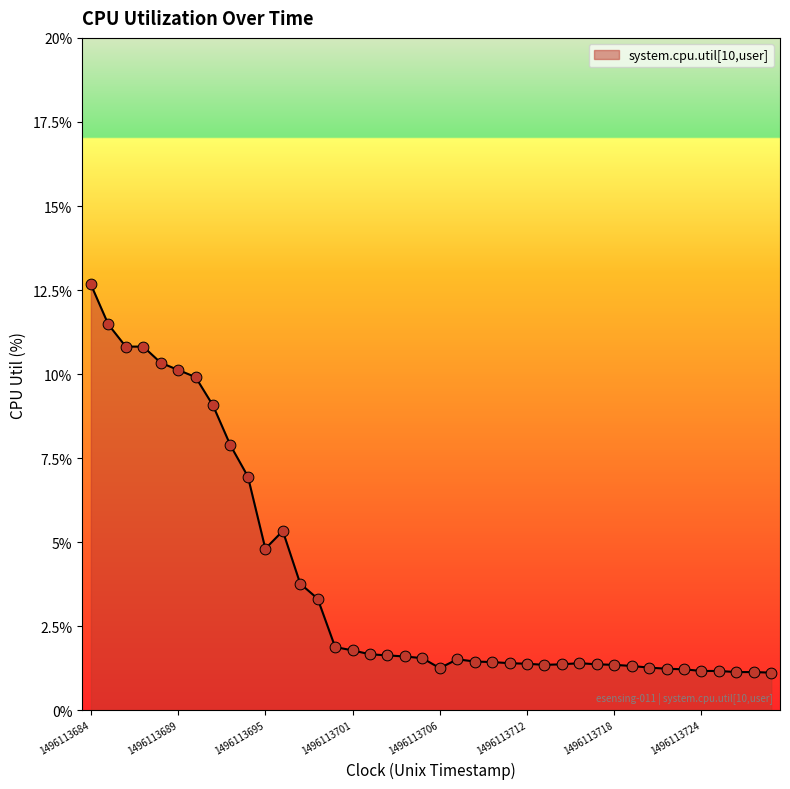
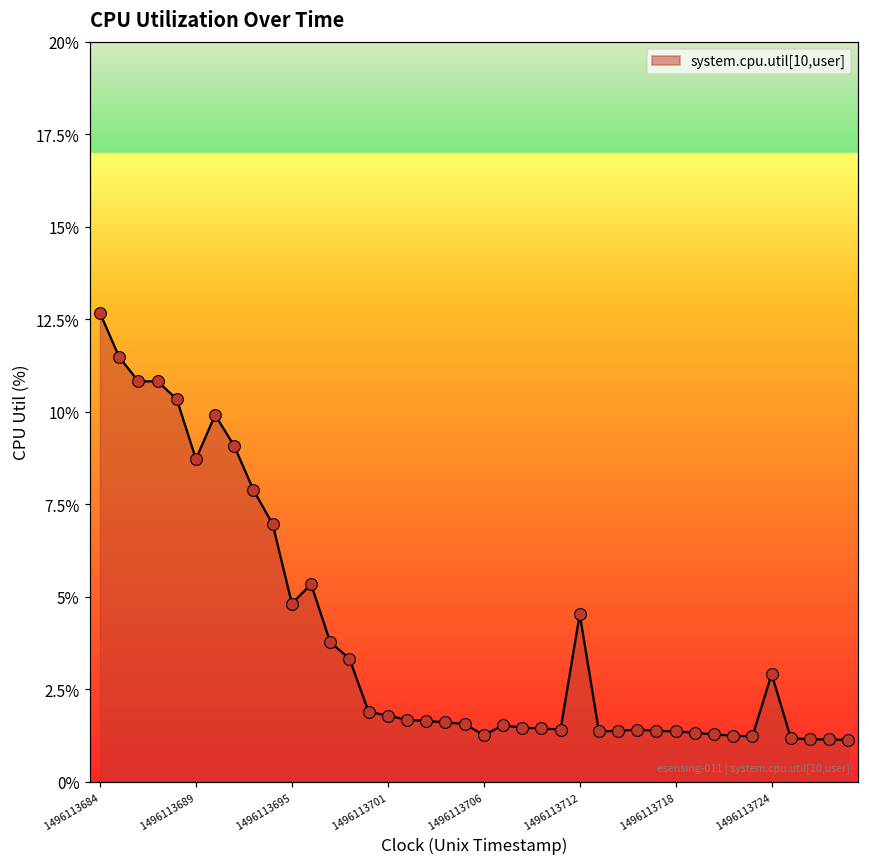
1496113689: 10.1% -> 8.7%
1496113712: 1.4% -> 4.5%
1496113724: 1.2% -> 2.9%
